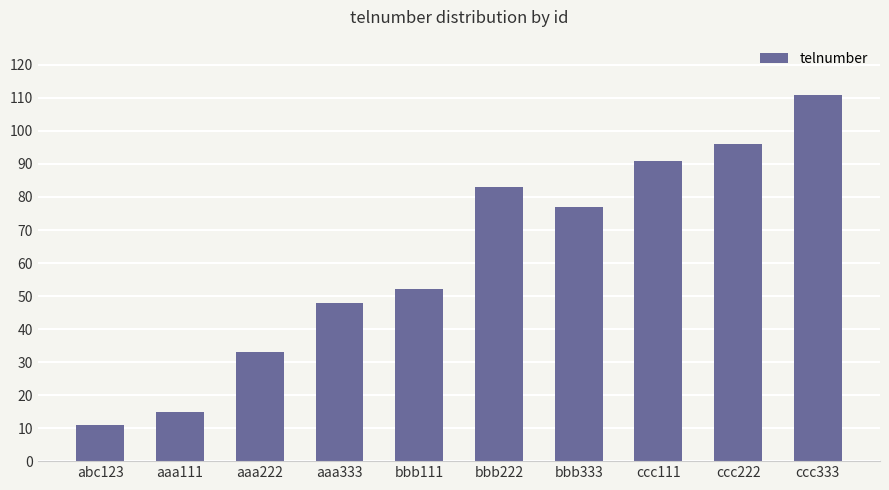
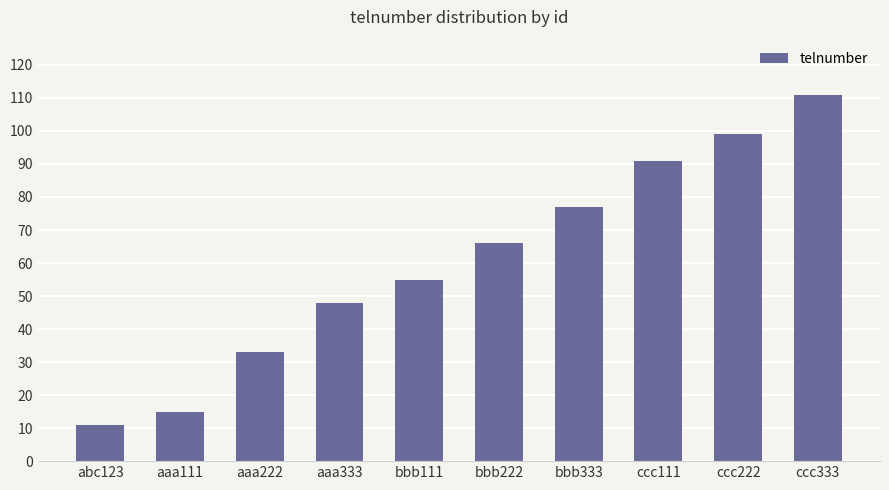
bbb111: 52 -> 55
bbb222: 83 -> 66
ccc222: 96 -> 99
